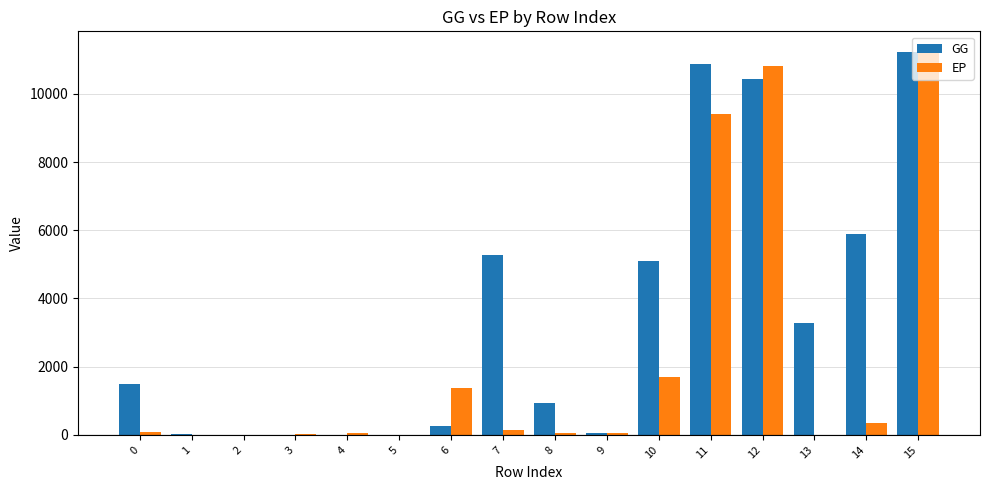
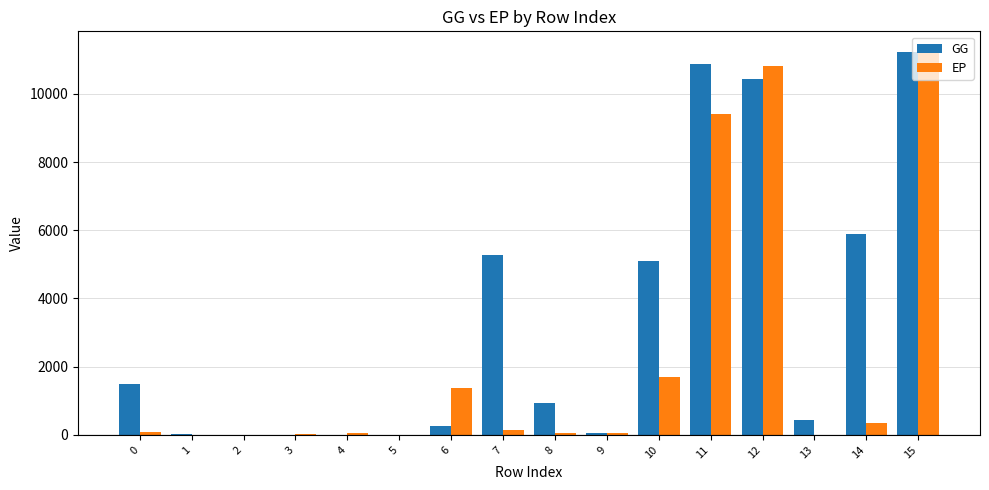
GG, 13: 3300 -> 400
